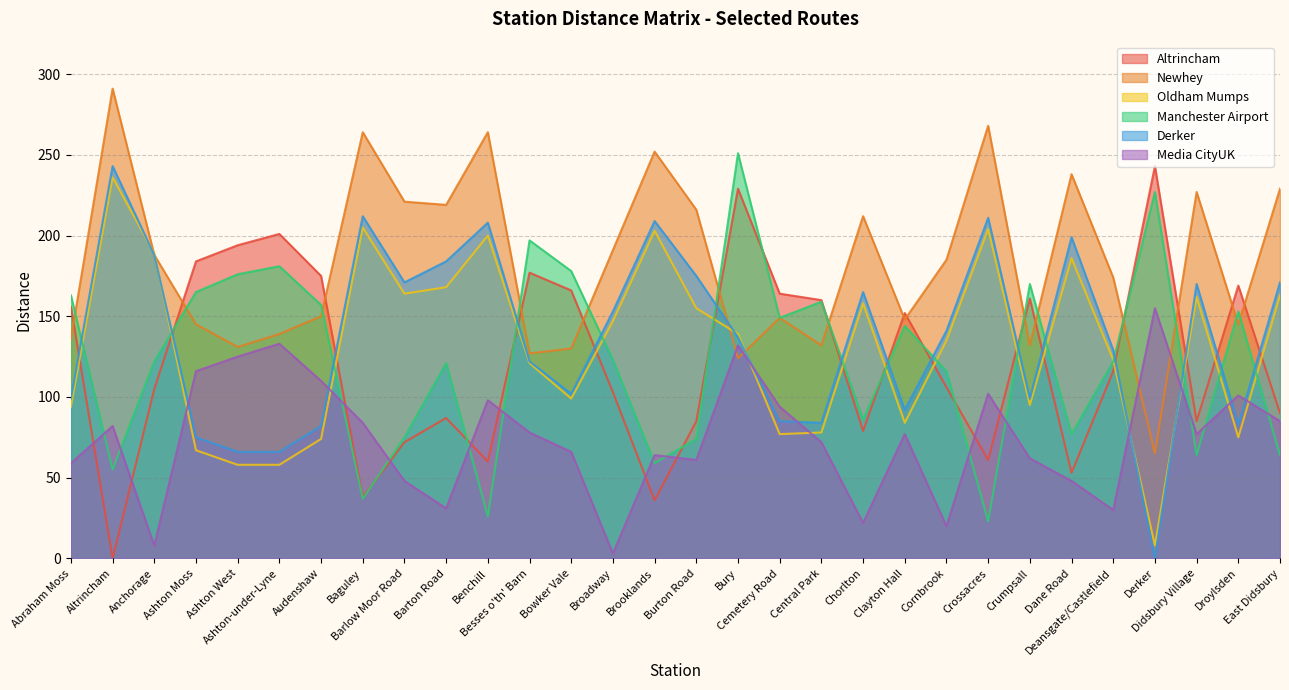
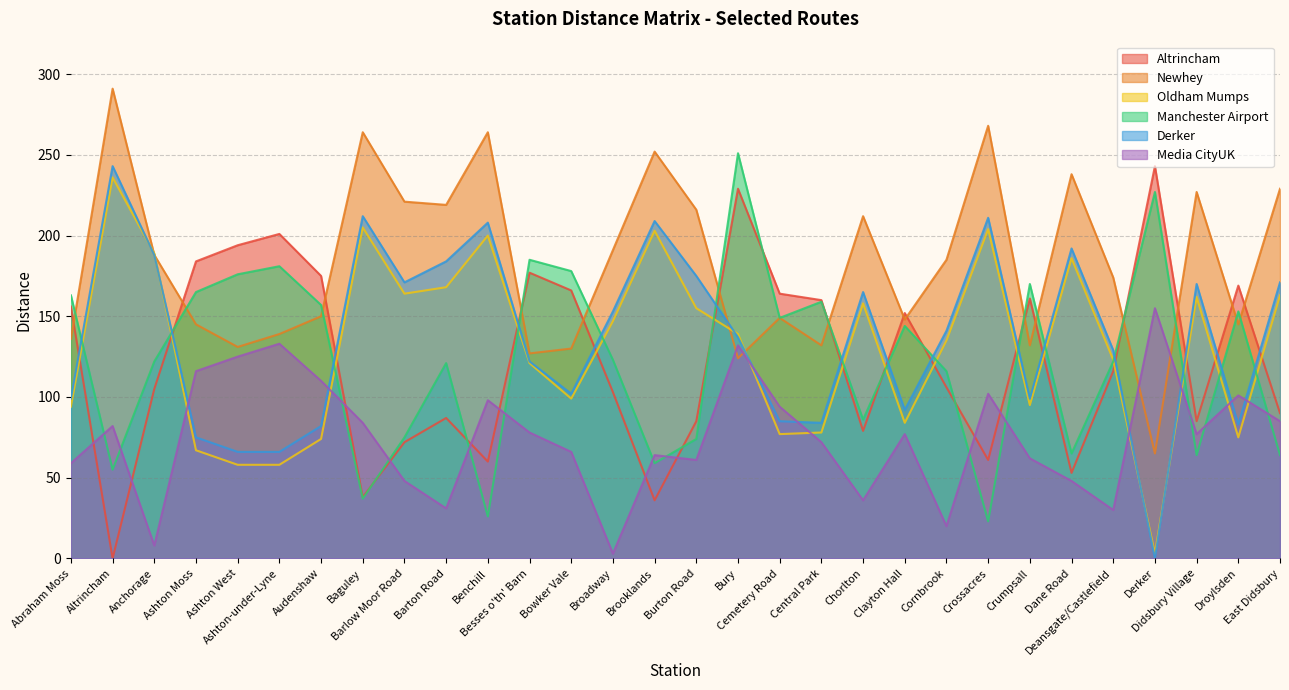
Manchester Airport, Besses o'th' Barn: 197 -> 185
Media CityUK, Chorlton: 22 -> 36
Manchester Airport, Dane Road: 77 -> 65
Derker, Dane Road: 199 -> 192
Oldham Mumps, Derker: 8 -> 3
